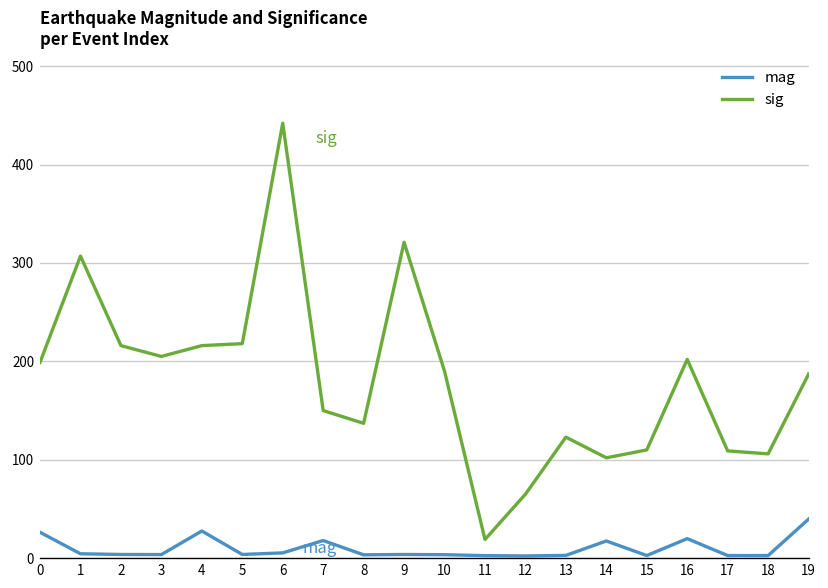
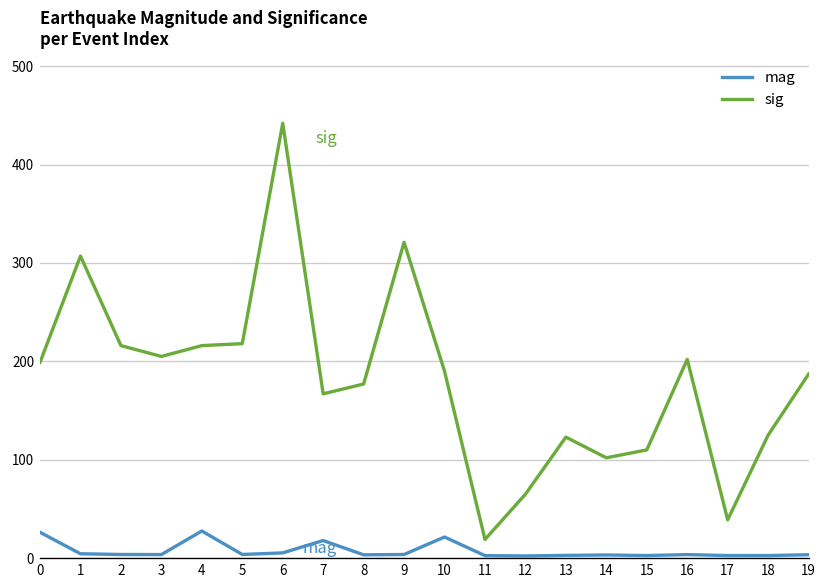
sig, 7: 150 -> 170
sig, 8: 140 -> 180
mag, 10: 0 -> 20
mag, 14: 20 -> 0
mag, 16: 20 -> 0
sig, 17: 110 -> 40
sig, 18: 110 -> 130
mag, 19: 40 -> 0
